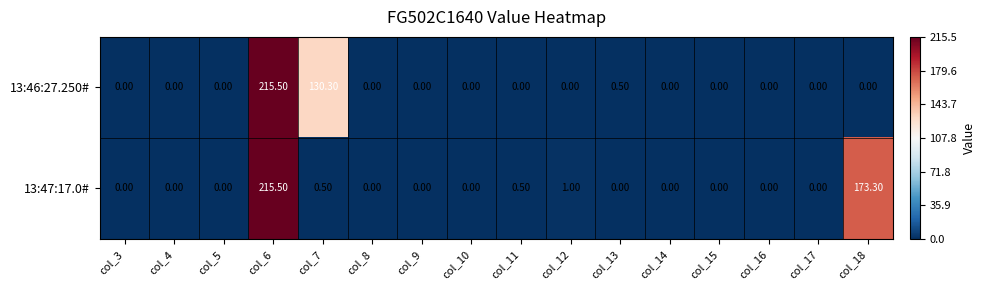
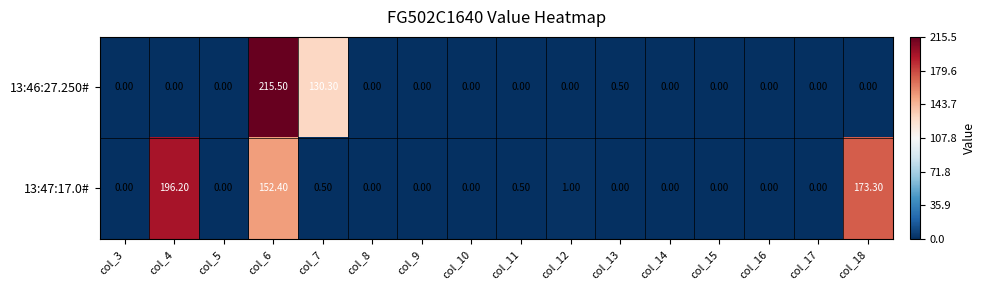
13:47:17.0#, col_4: 0.00 -> 196.20
13:47:17.0#, col_6: 215.50 -> 152.40
